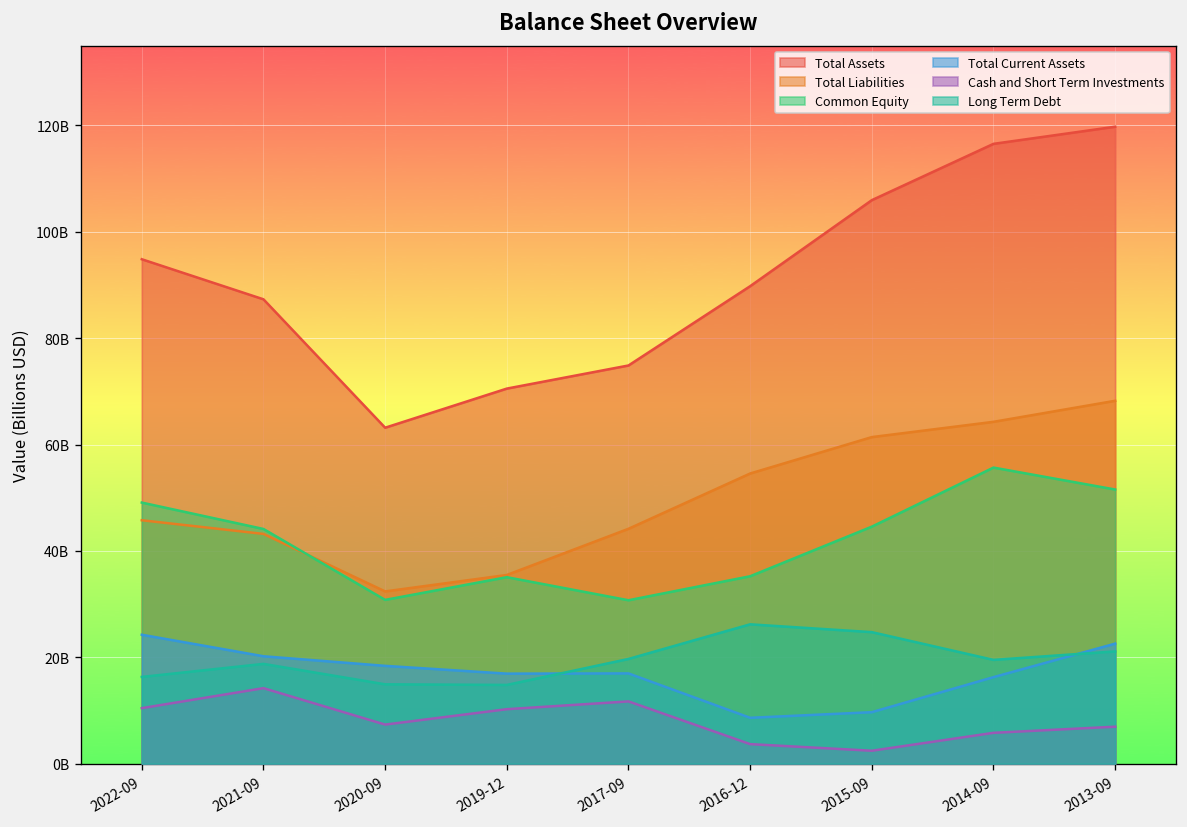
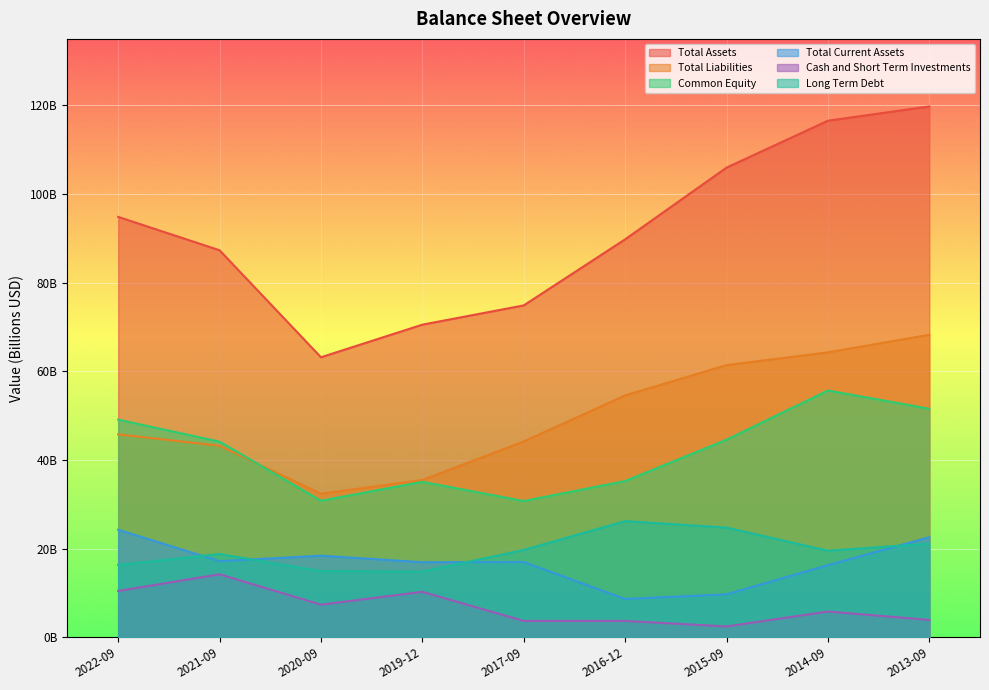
Total Current Assets, 2021-09: 20000000000 -> 17000000000
Cash and Short Term Investments, 2017-09: 12000000000 -> 4000000000
Cash and Short Term Investments, 2013-09: 7000000000 -> 4000000000
